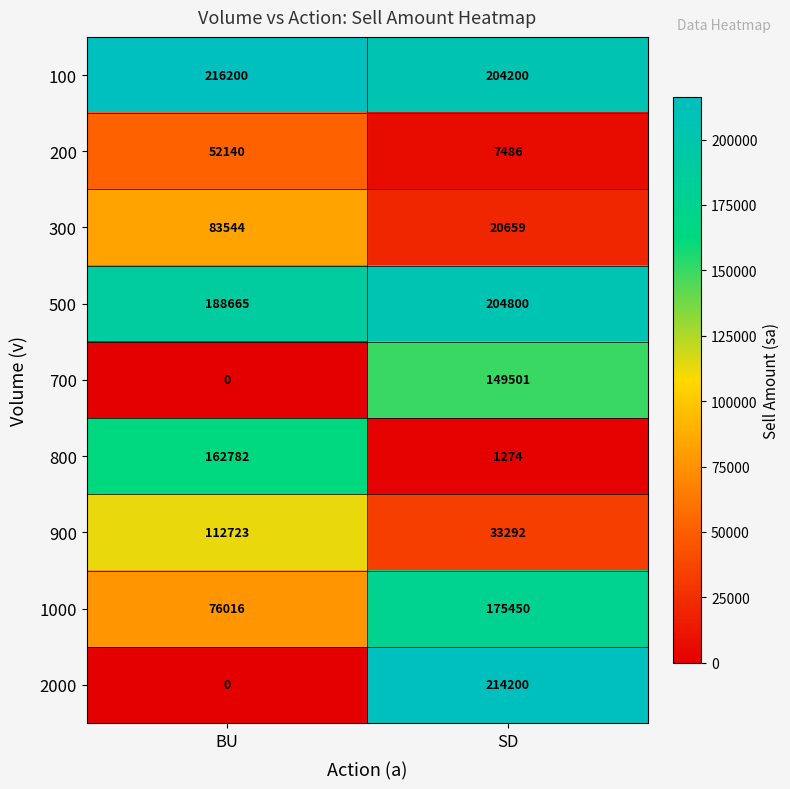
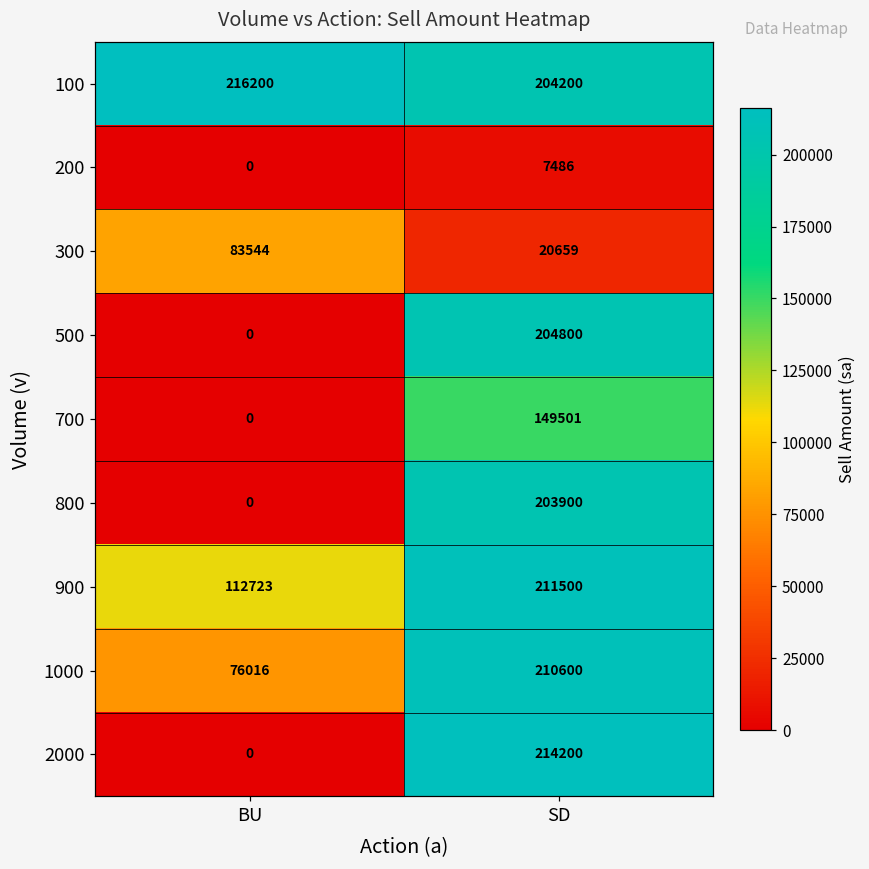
200, BU: 52140 -> 0
500, BU: 188665 -> 0
800, BU: 162782 -> 0
800, SD: 1274 -> 203900
900, SD: 33292 -> 211500
1000, SD: 175450 -> 210600
